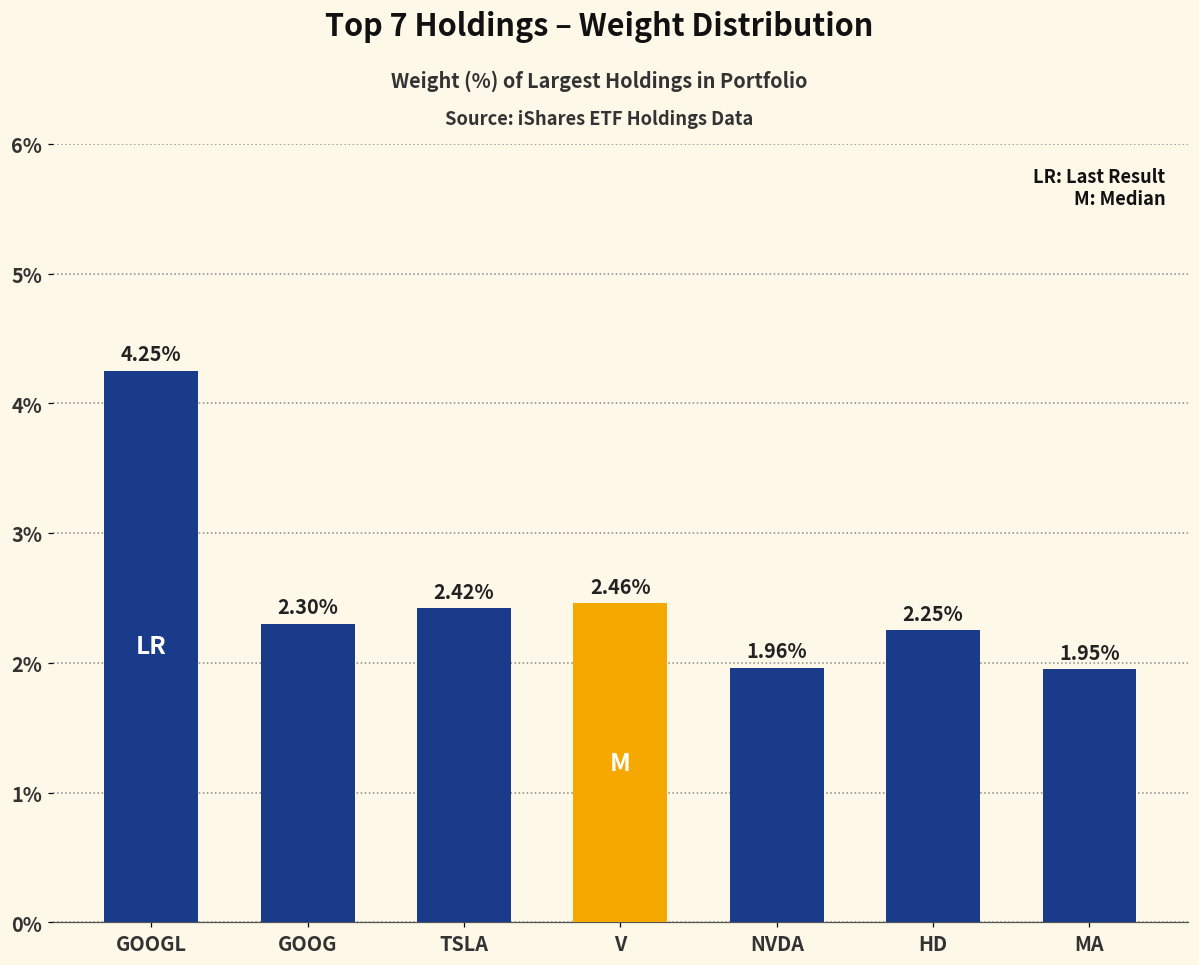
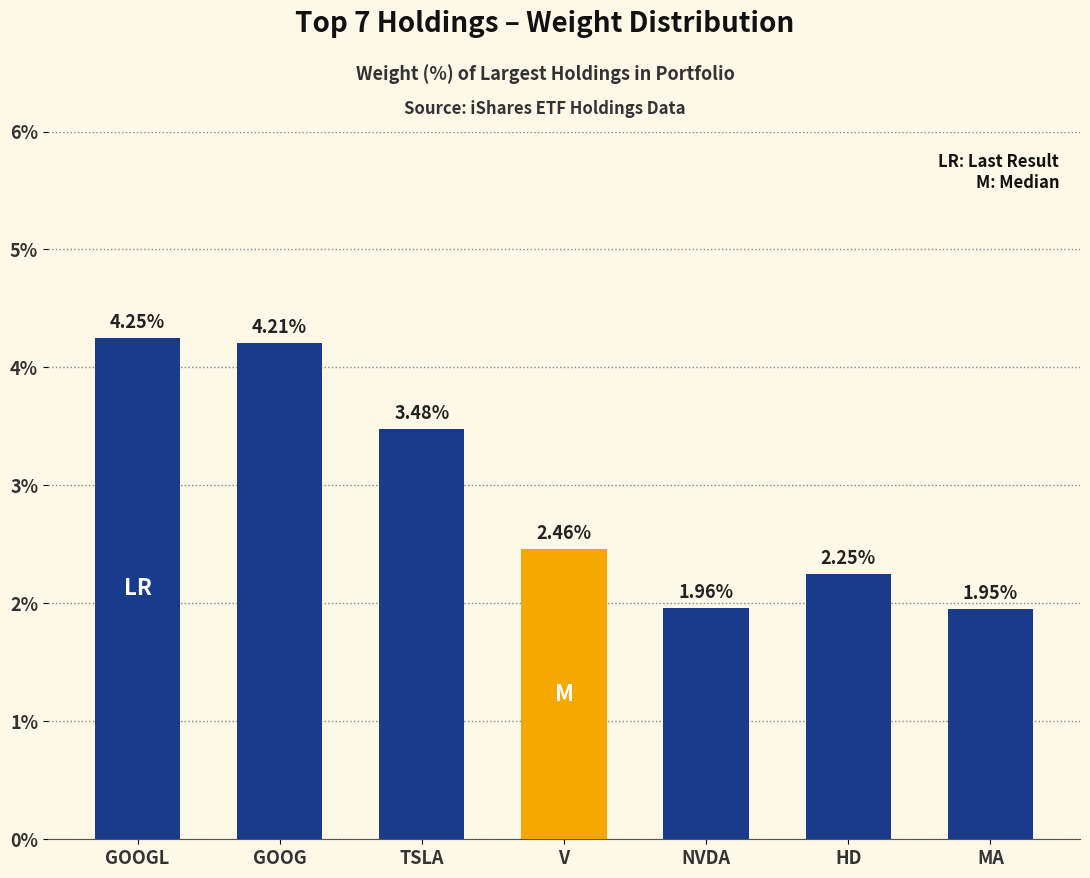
GOOG: 2.30% -> 4.21%
TSLA: 2.42% -> 3.48%
